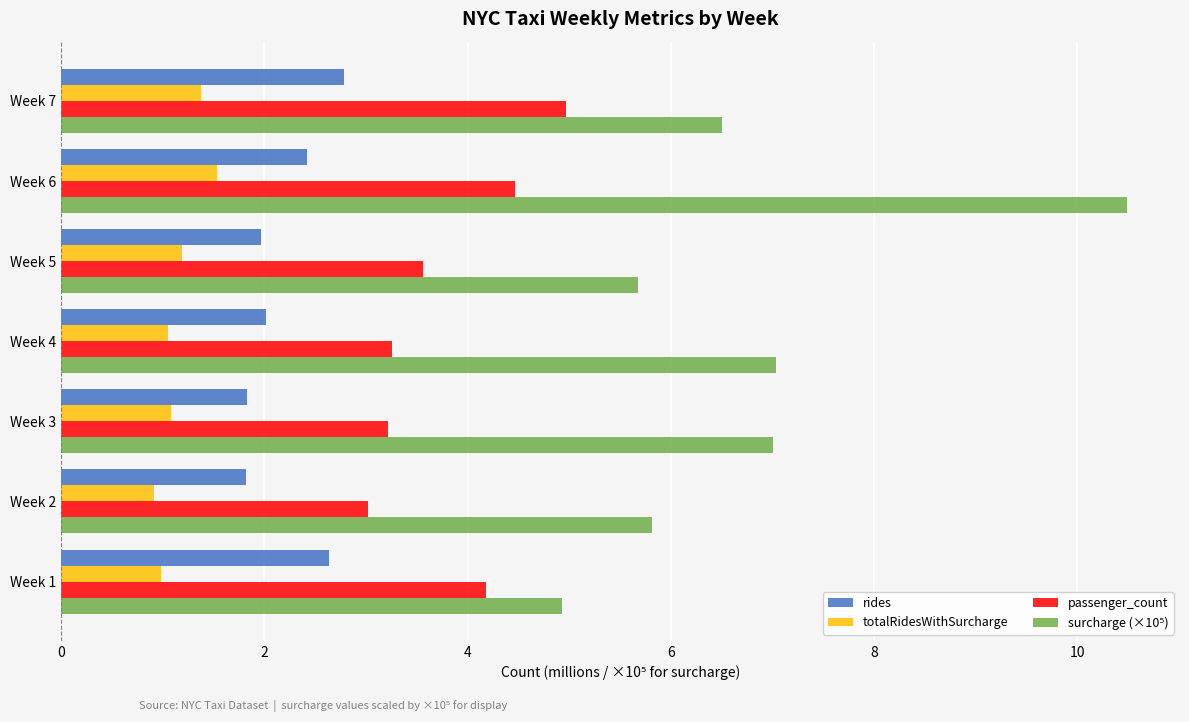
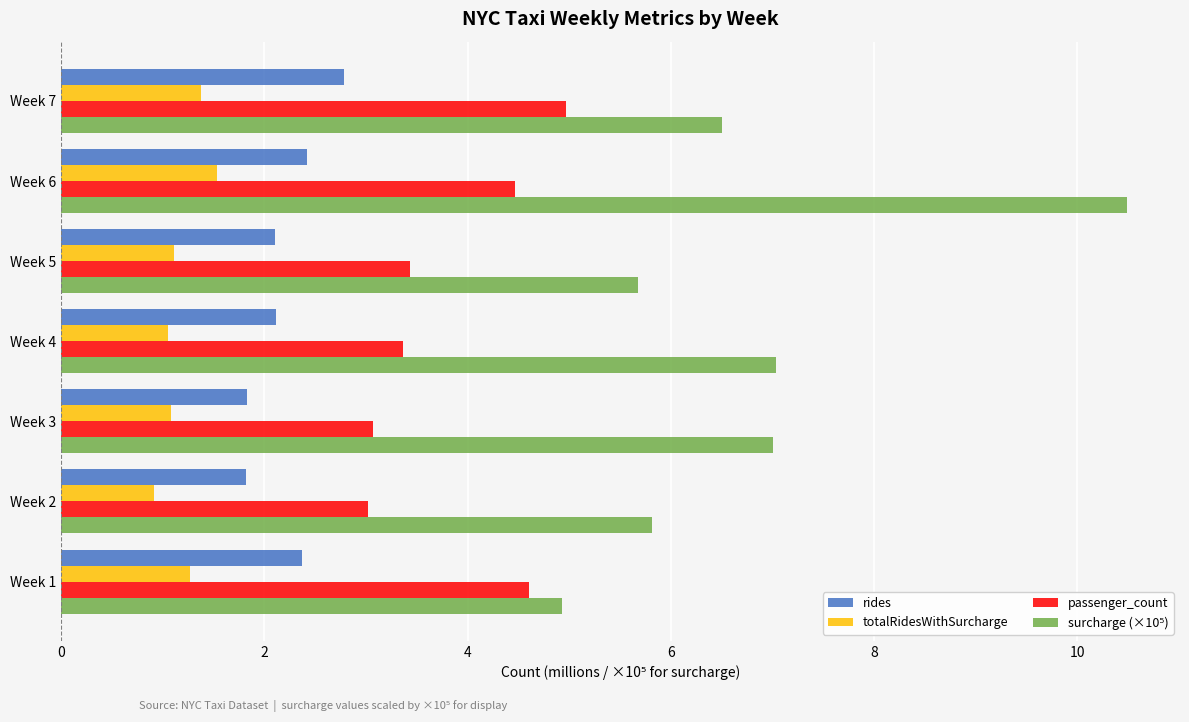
rides, Week 5: 1.97 -> 2.11
totalRidesWithSurcharge, Week 5: 1.19 -> 1.11
passenger_count, Week 5: 3.56 -> 3.43
rides, Week 4: 2.01 -> 2.12
passenger_count, Week 4: 3.25 -> 3.36
passenger_count, Week 3: 3.21 -> 3.07
rides, Week 1: 2.63 -> 2.37
totalRidesWithSurcharge, Week 1: 0.98 -> 1.27
passenger_count, Week 1: 4.18 -> 4.60
